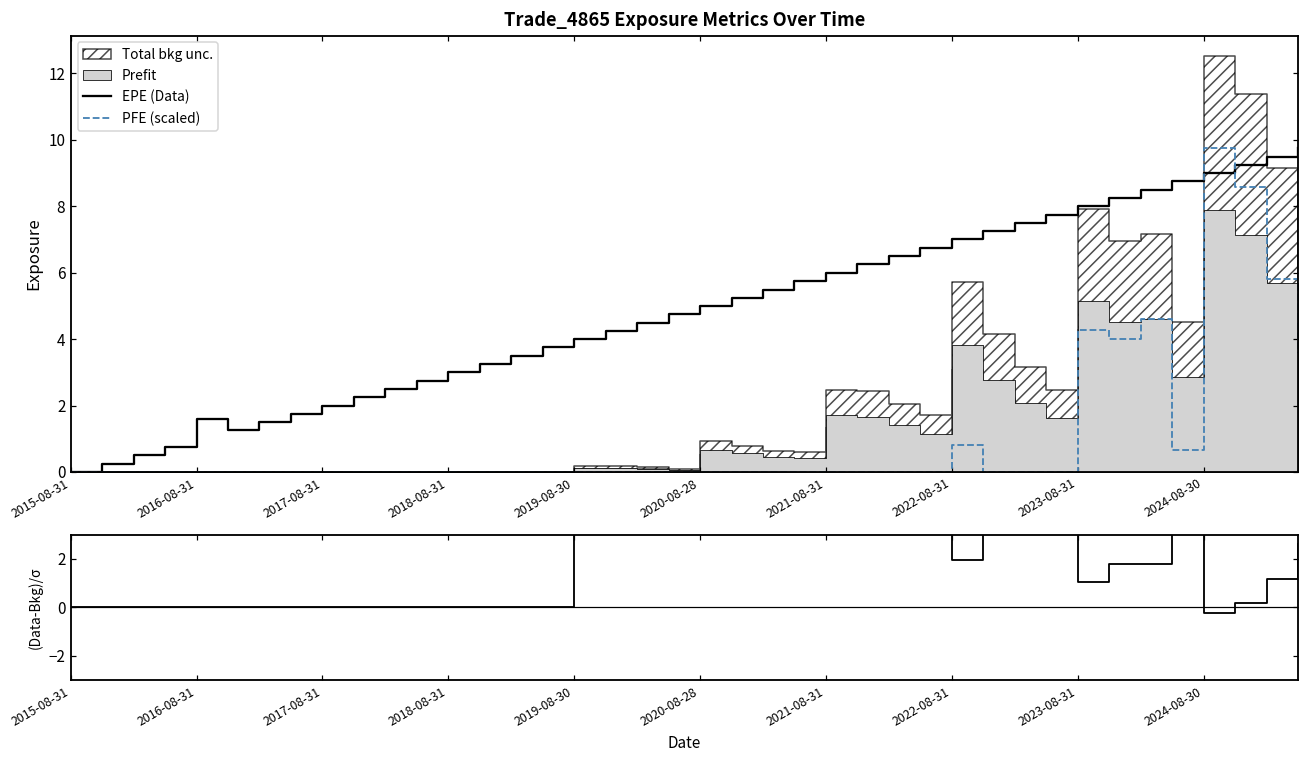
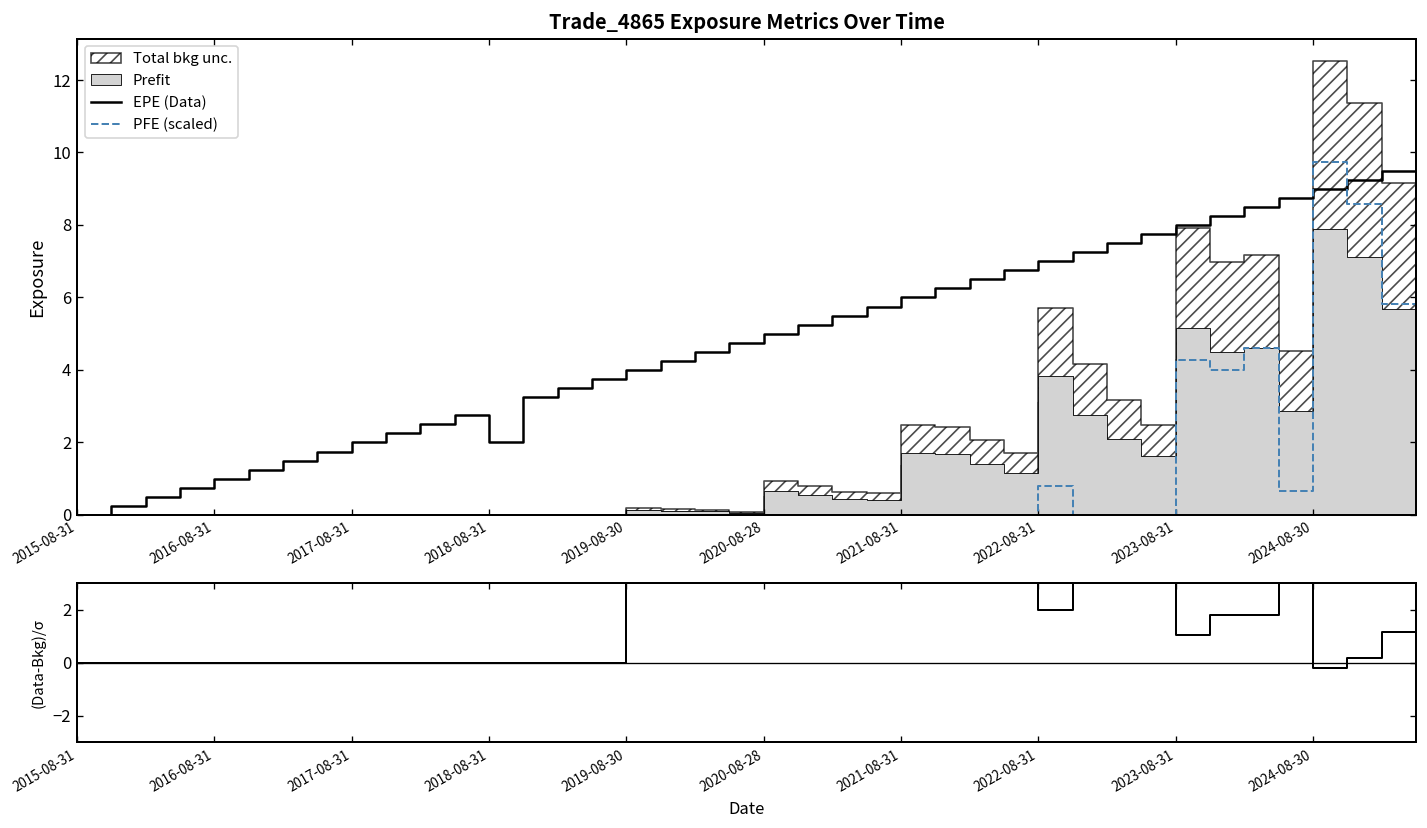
Trade_4865 Exposure Metrics Over Time, EPE (Data), 2016-08-31: 1.6 -> 1.0
Trade_4865 Exposure Metrics Over Time, EPE (Data), 2018-08-31: 3 -> 2
